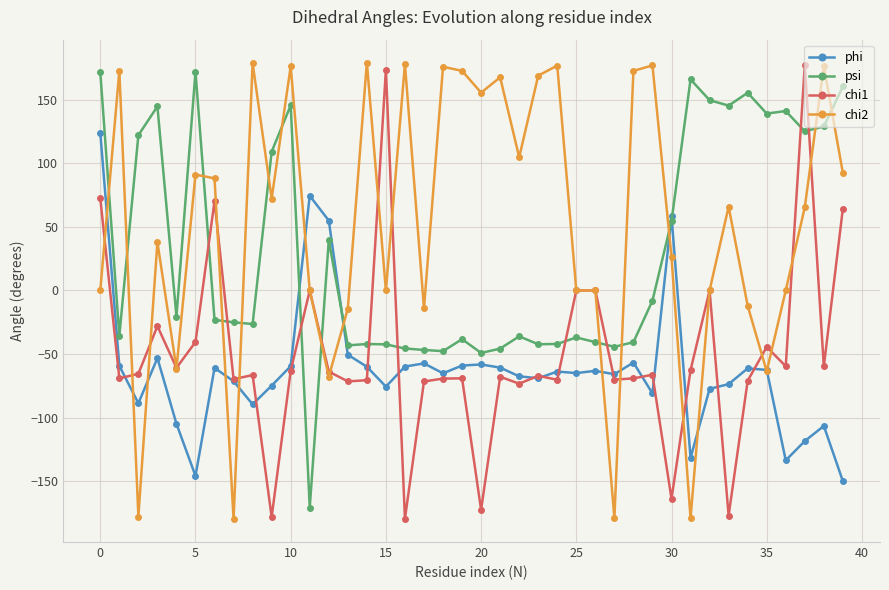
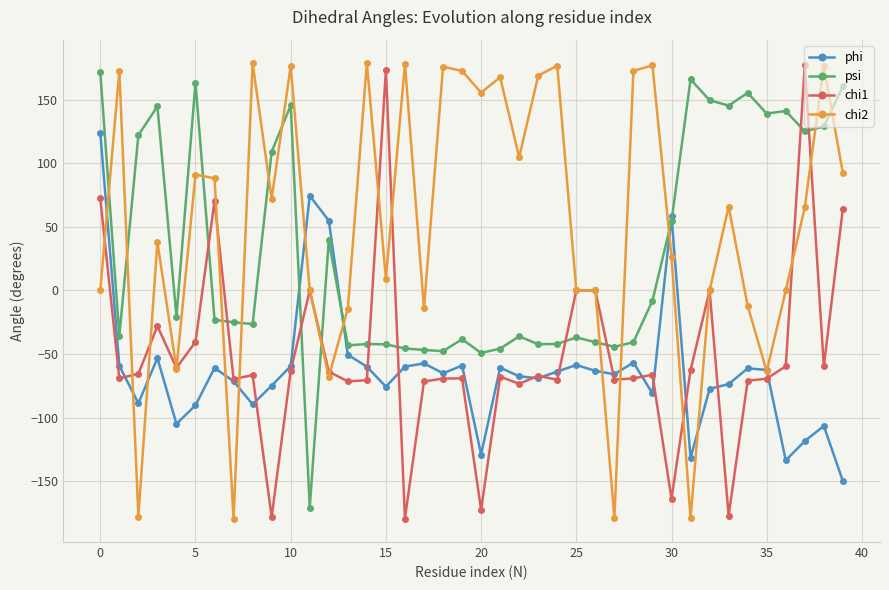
phi, 5: -146 -> -90
psi, 5: 172 -> 163
chi2, 15: 0 -> 9
phi, 20: -58 -> -129
phi, 25: -65 -> -59
chi1, 35: -44 -> -69
